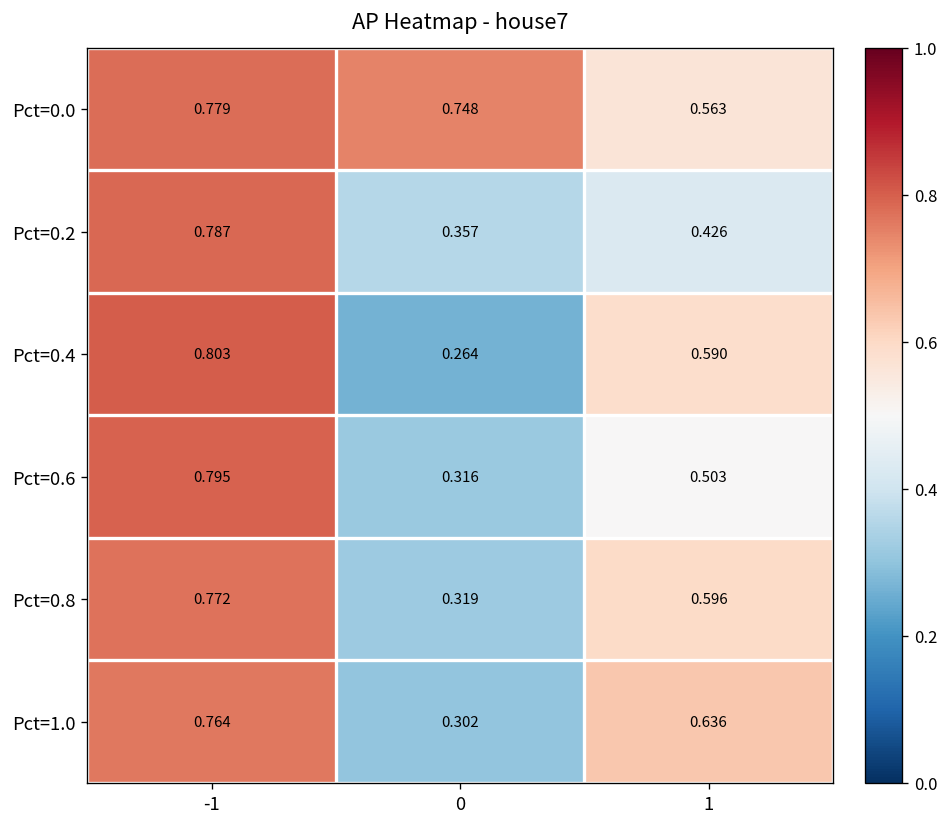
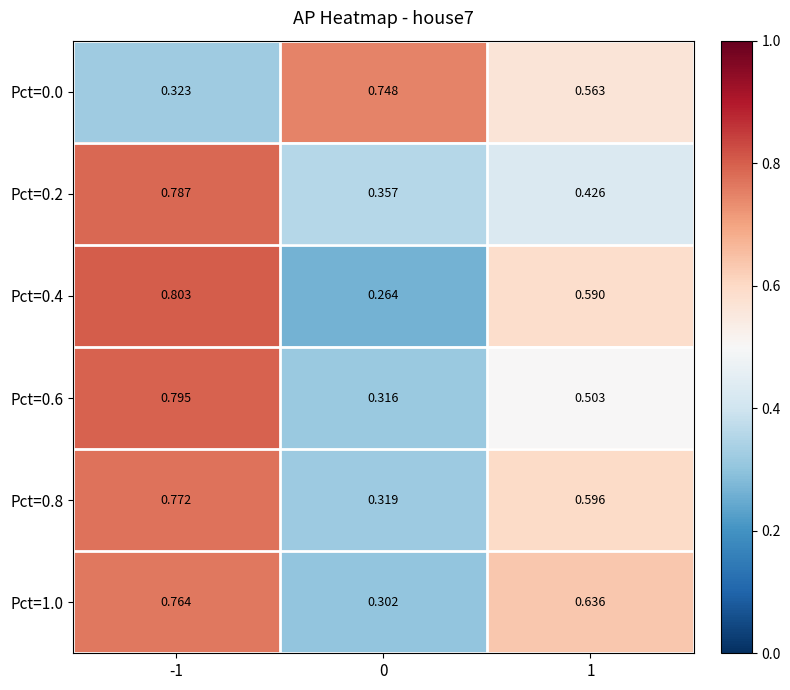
Pct=0.0, -1: 0.779 -> 0.323
